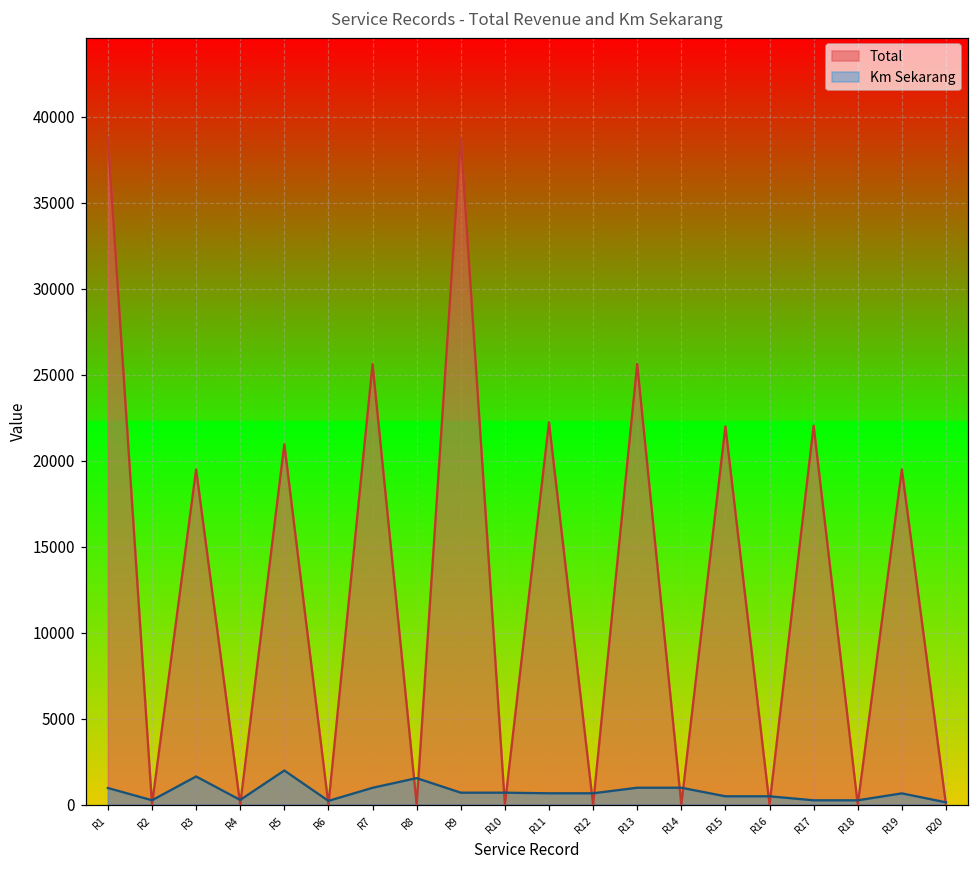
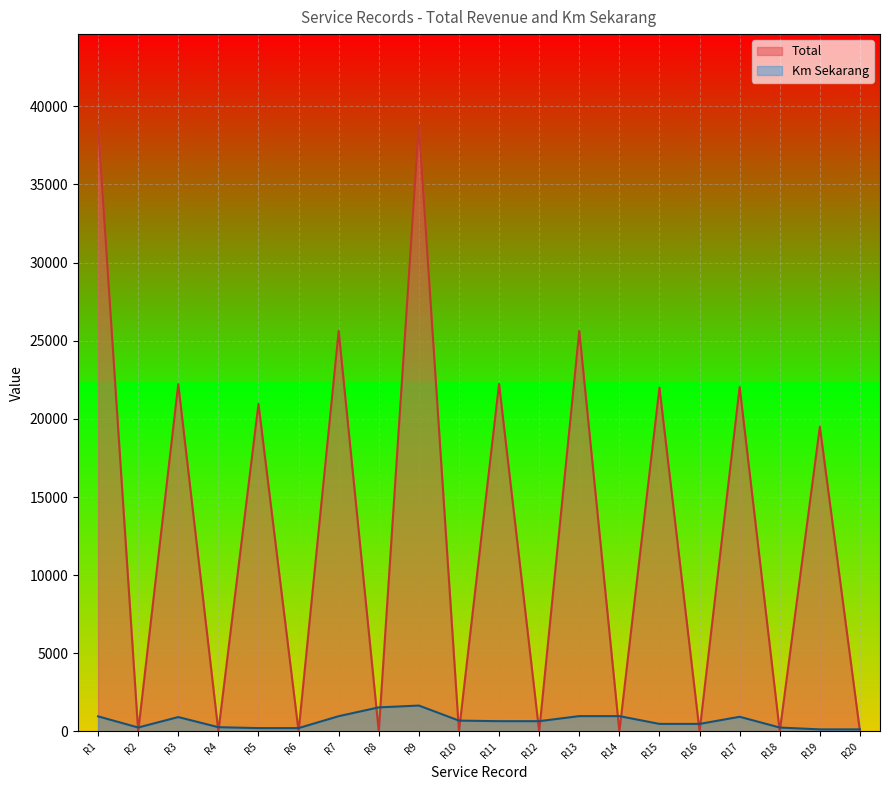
Total, R3: 19500 -> 22200
Km Sekarang, R3: 1600 -> 900
Km Sekarang, R5: 2000 -> 200
Km Sekarang, R9: 700 -> 1700
Km Sekarang, R17: 300 -> 900
Km Sekarang, R19: 700 -> 100
